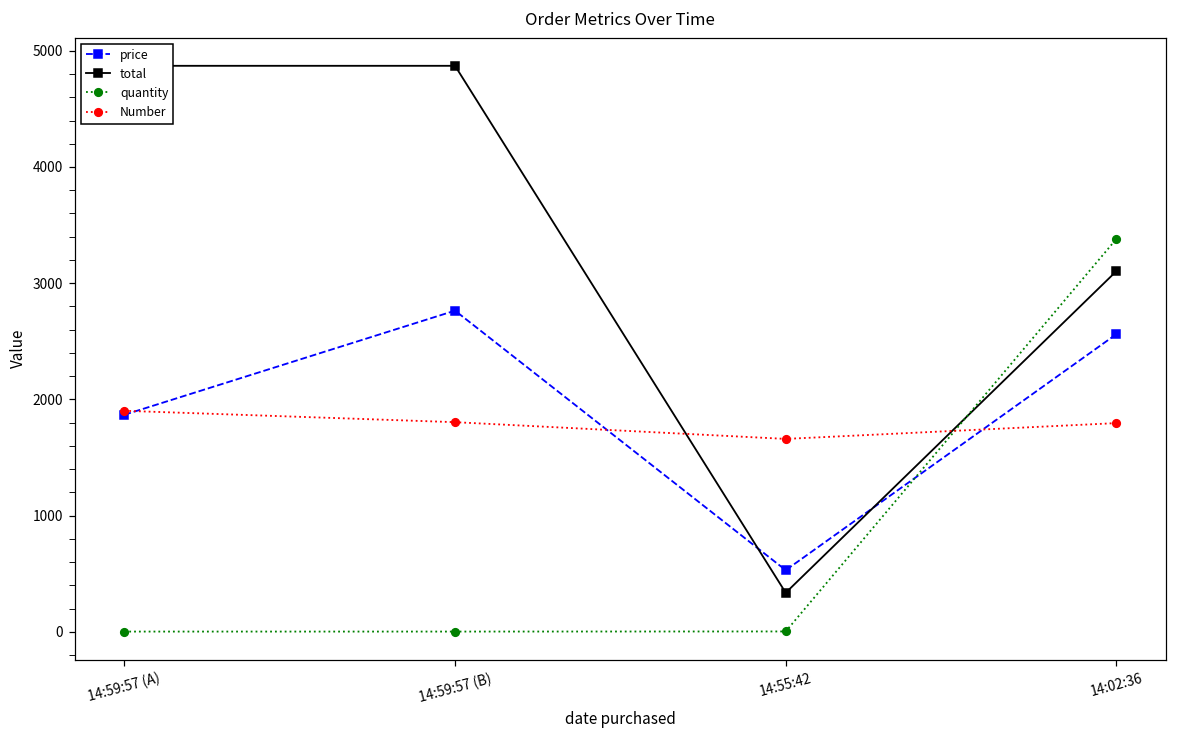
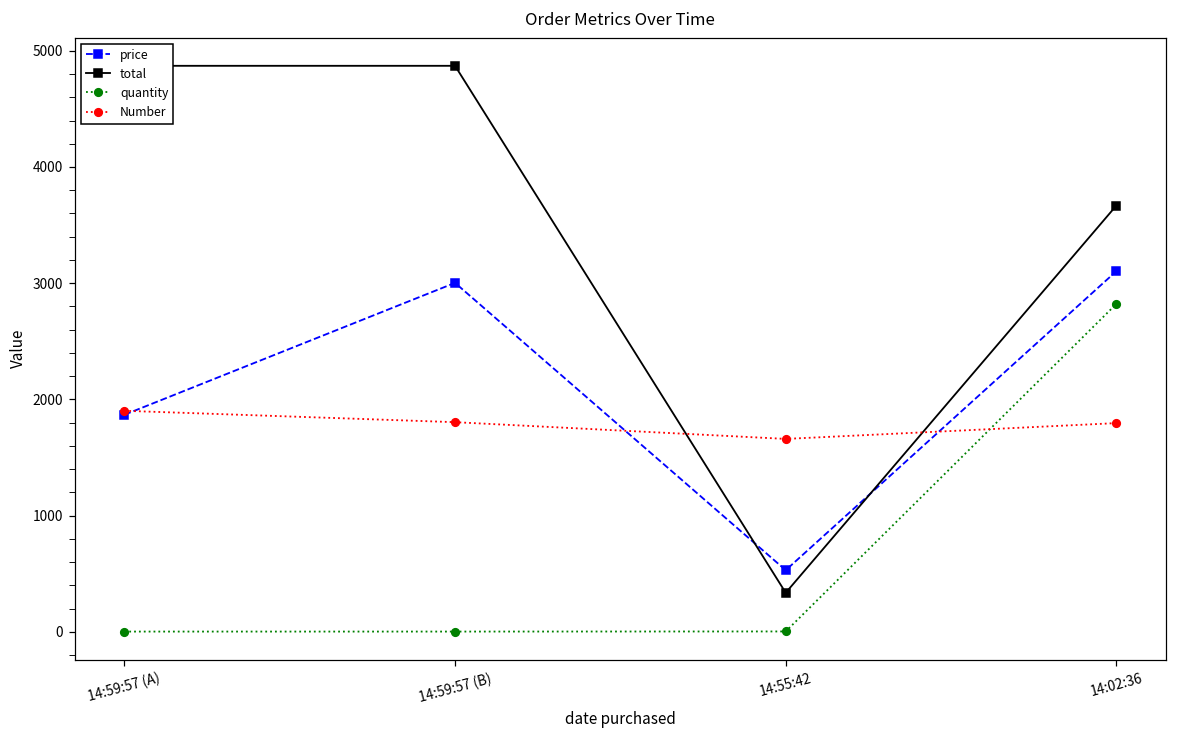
price, 14:59:57 (B): 2760 -> 3000
price, 14:02:36: 2560 -> 3100
total, 14:02:36: 3100 -> 3670
quantity, 14:02:36: 3380 -> 2820
